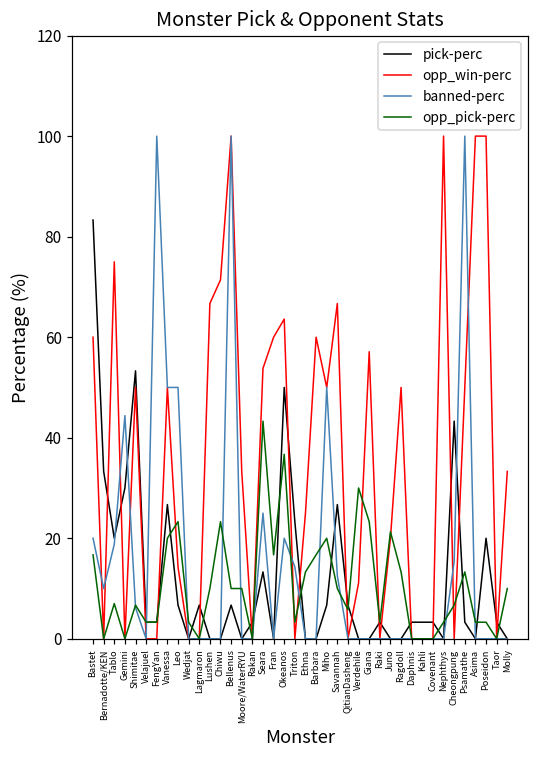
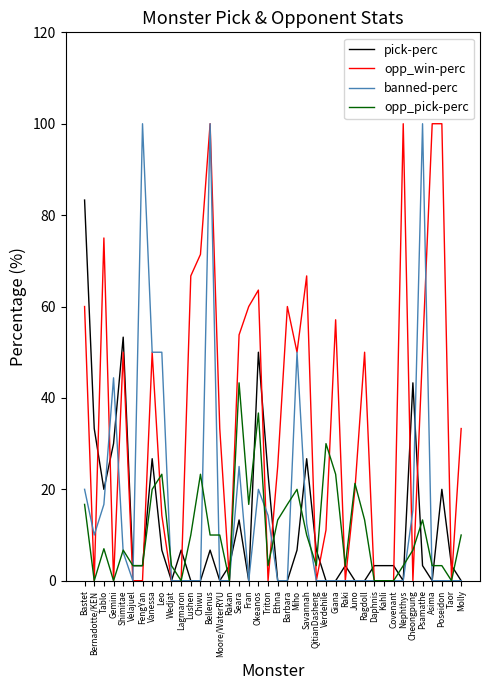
banned-perc, Tablo: 19 -> 17
opp_pick-perc, QitianDasheng: 6 -> 3
